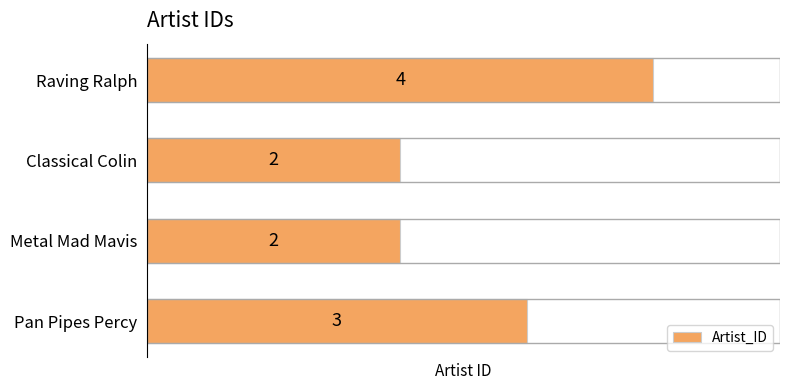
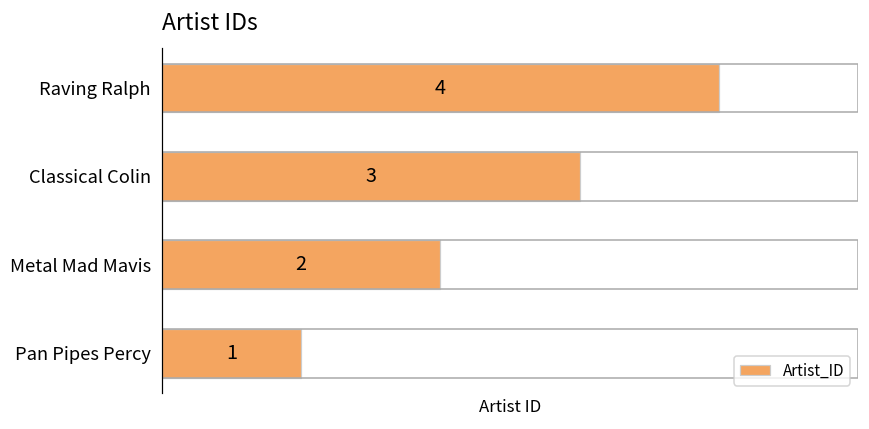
Classical Colin: 2 -> 3
Pan Pipes Percy: 3 -> 1
